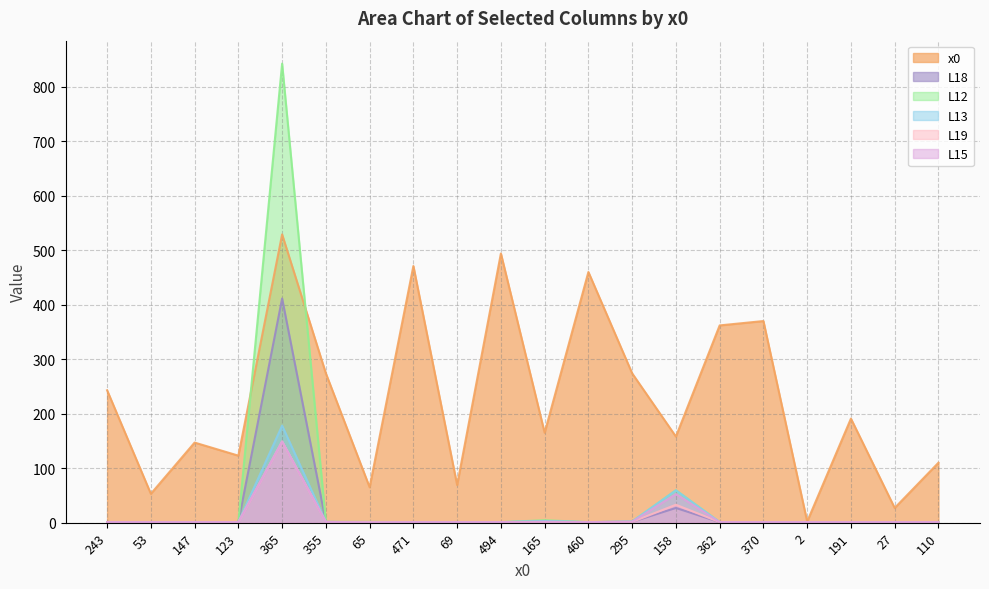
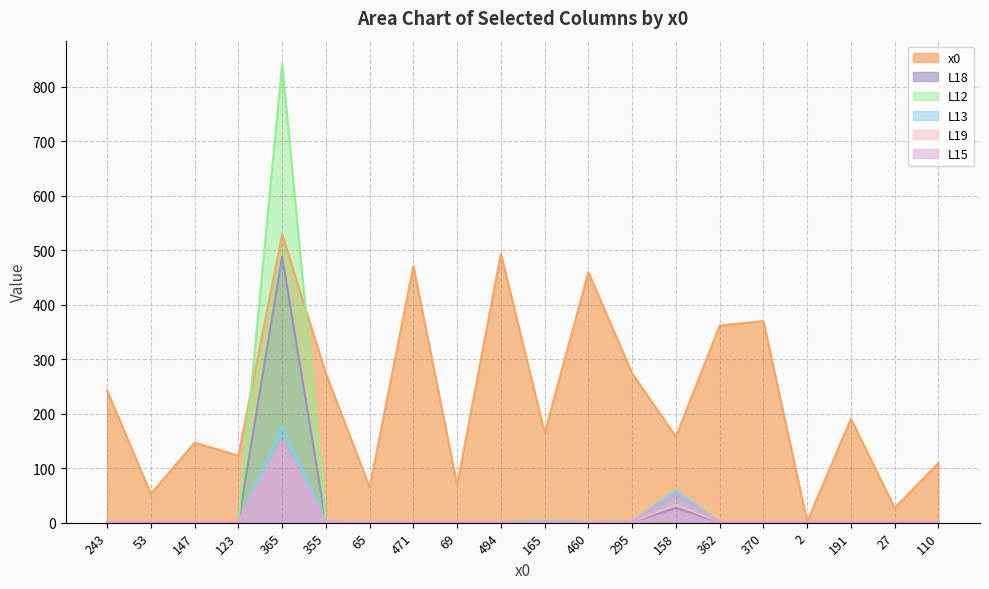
L18, 365: 410 -> 490
